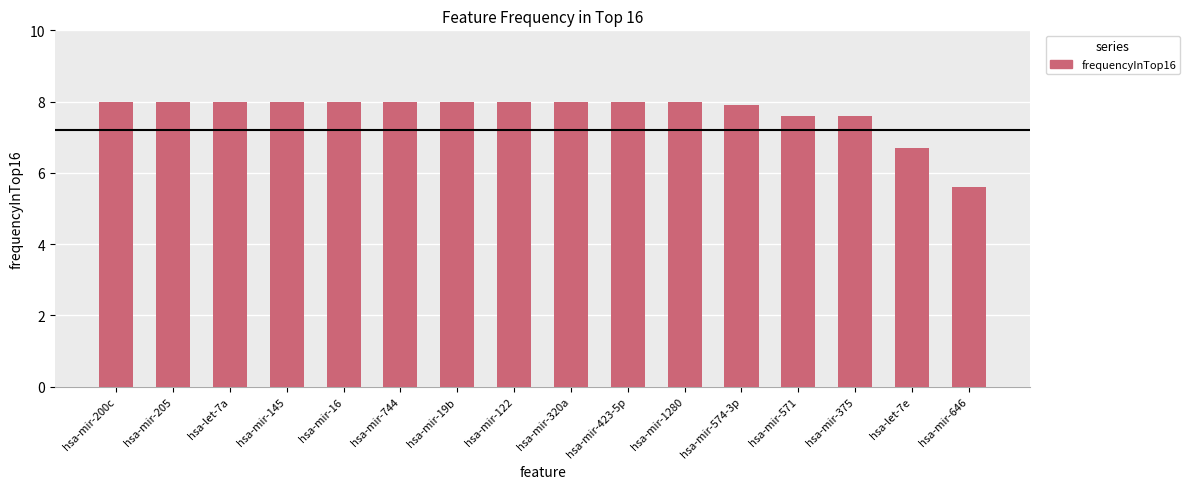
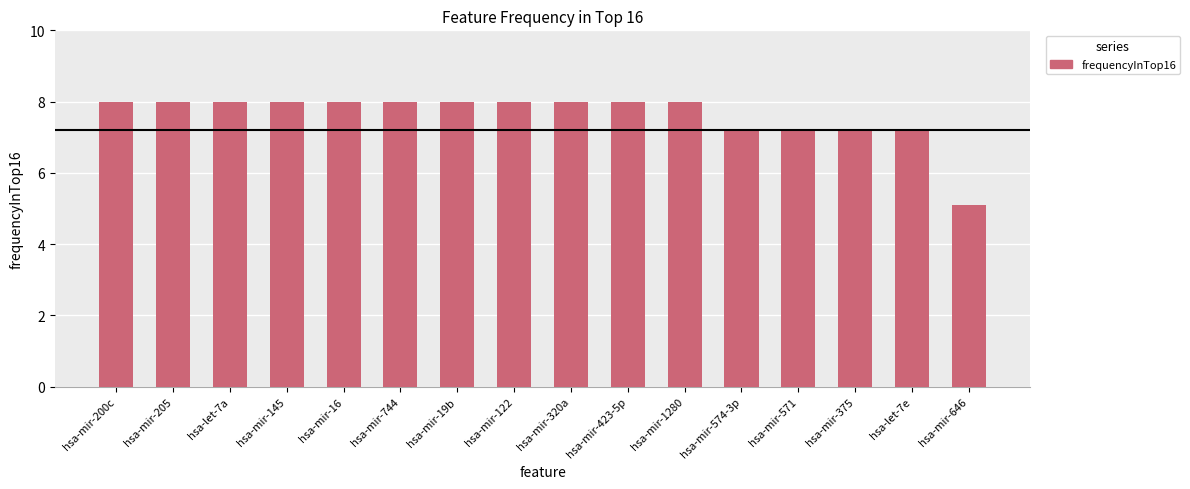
hsa-mir-574-3p: 7.9 -> 7.2
hsa-mir-571: 7.6 -> 7.2
hsa-mir-375: 7.6 -> 7.2
hsa-let-7e: 6.7 -> 7.2
hsa-mir-646: 5.6 -> 5.1
